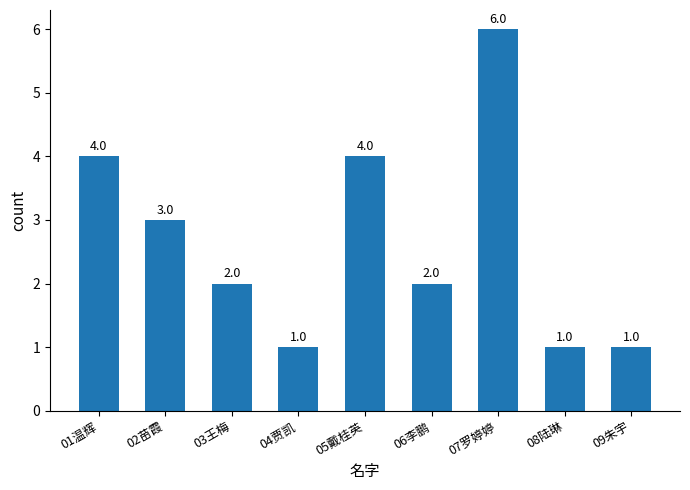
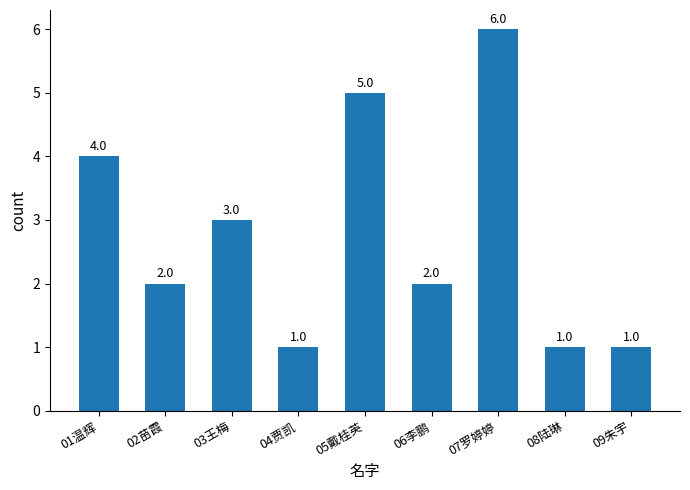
02苗霞: 3.0 -> 2.0
03王梅: 2.0 -> 3.0
05戴桂英: 4.0 -> 5.0
